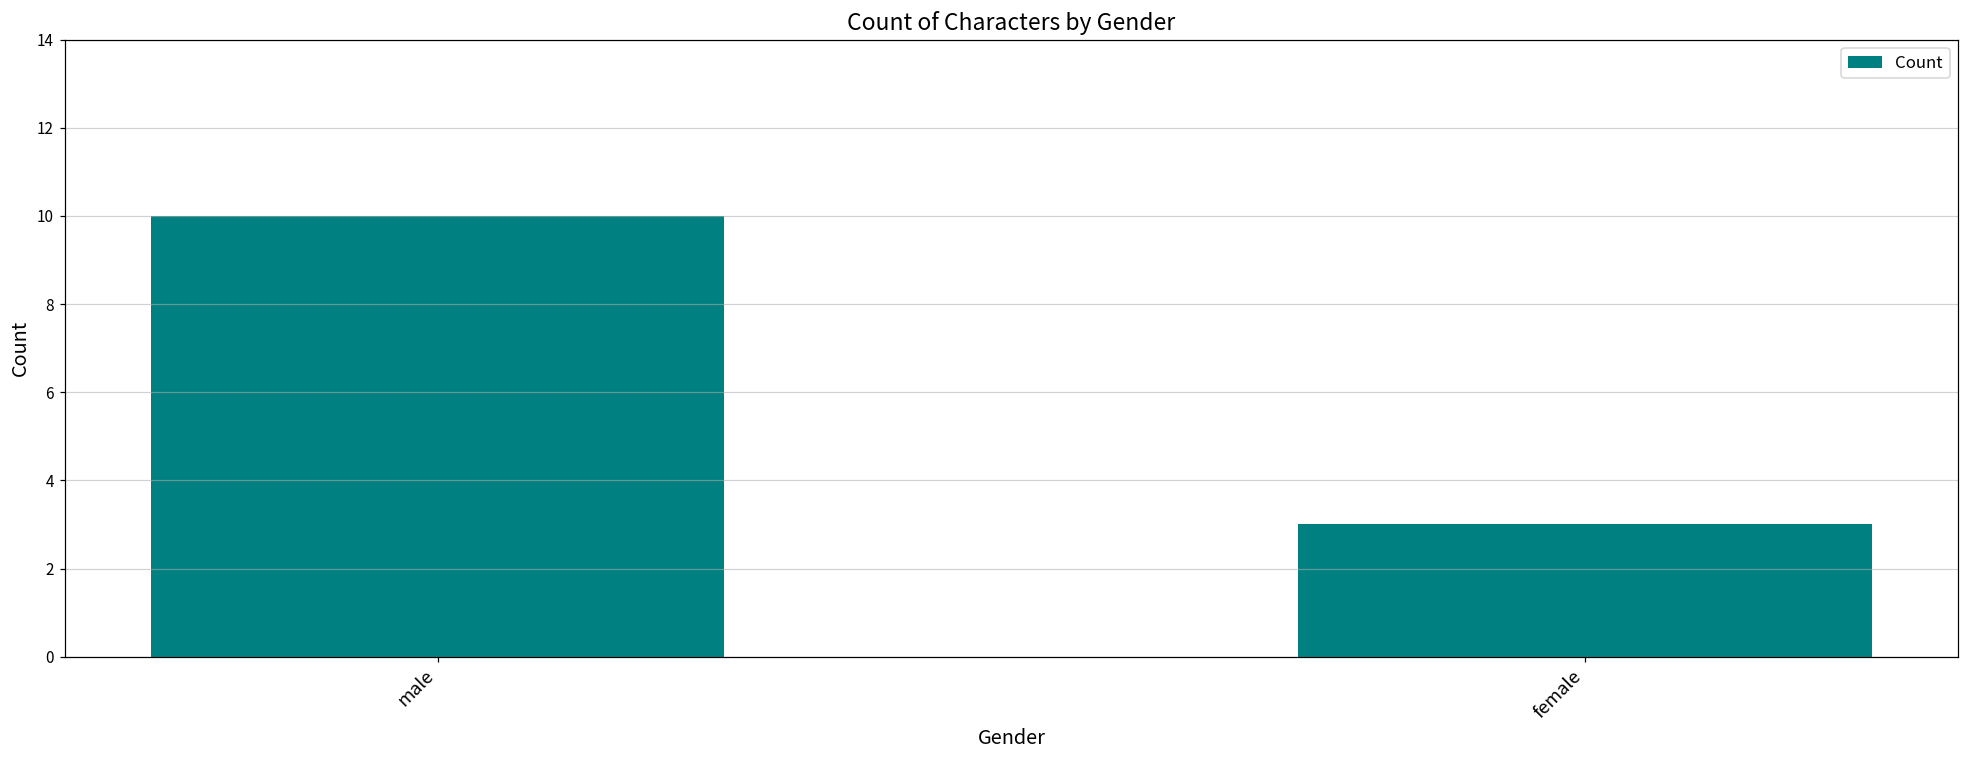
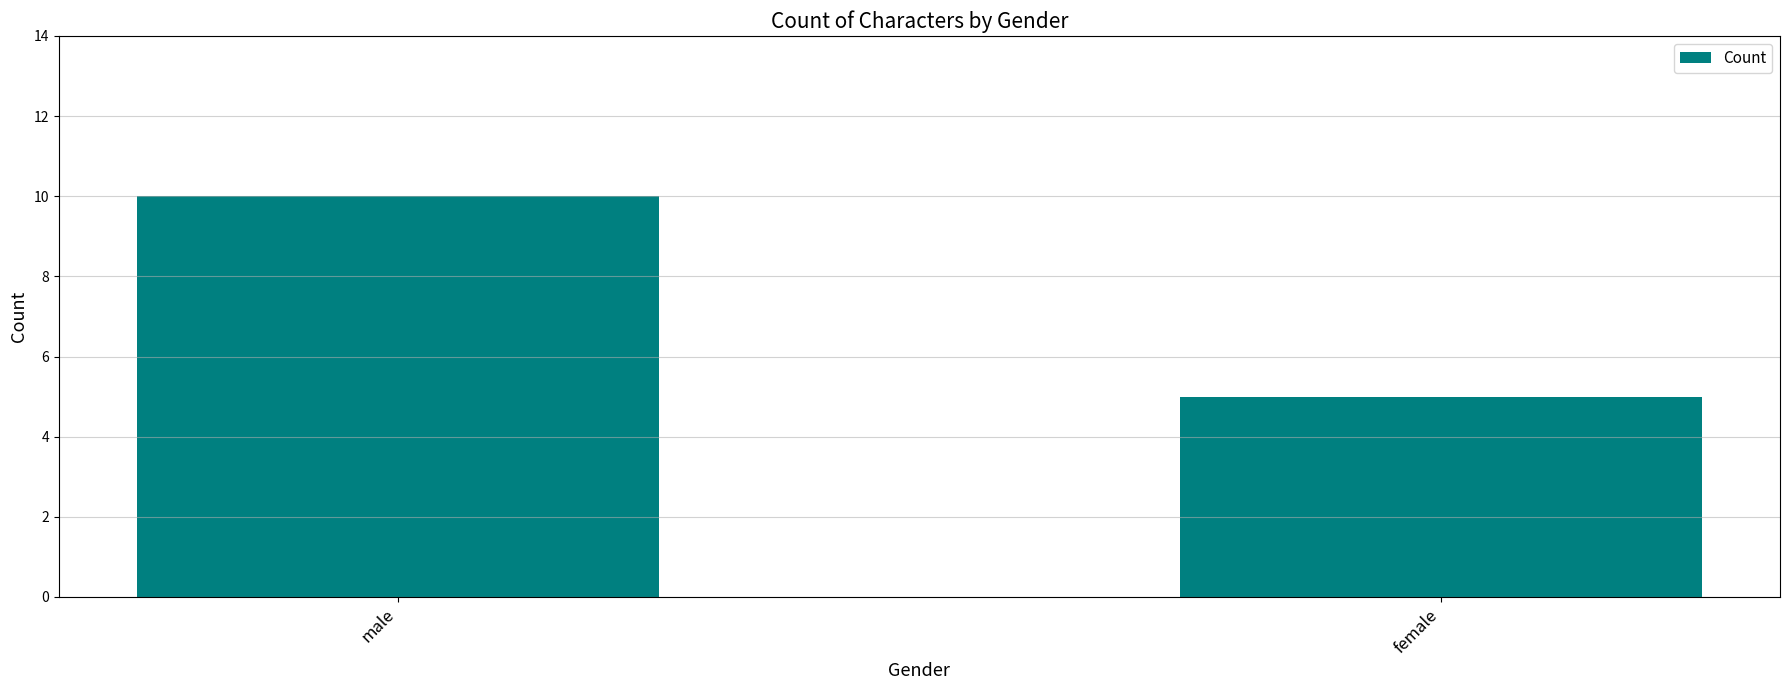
female: 3 -> 5
